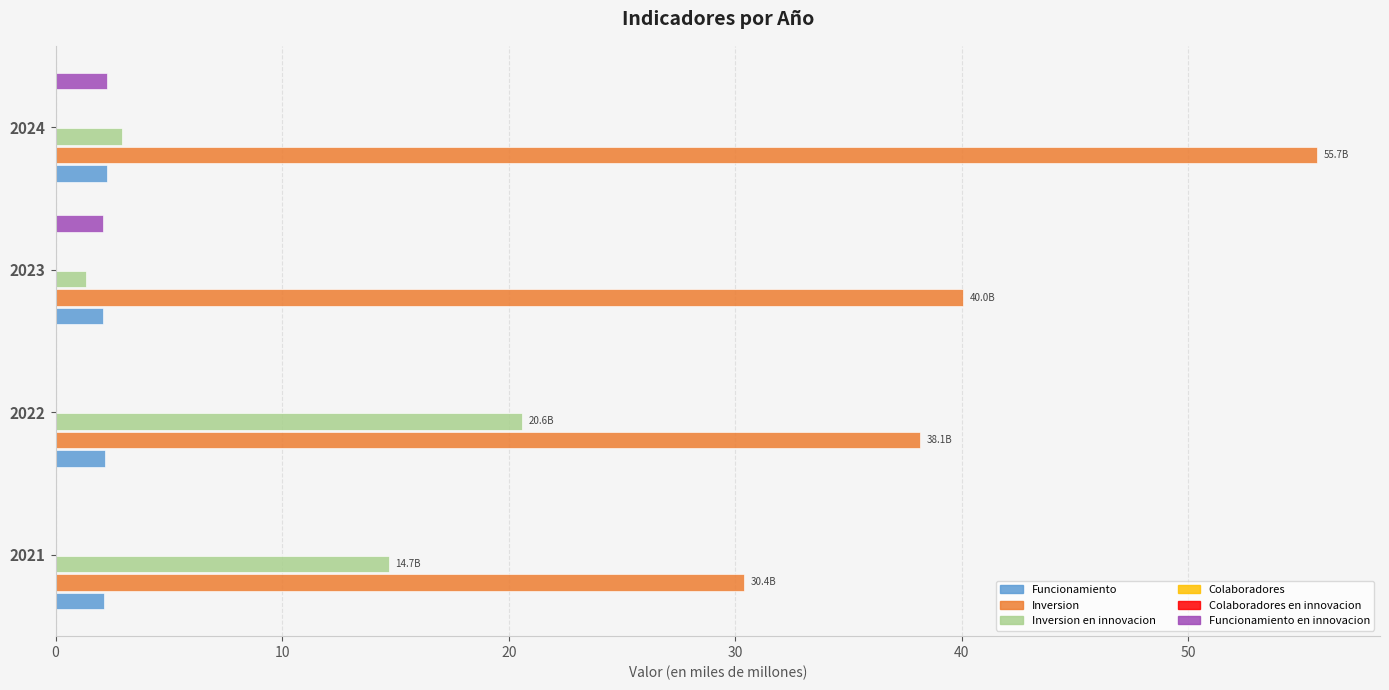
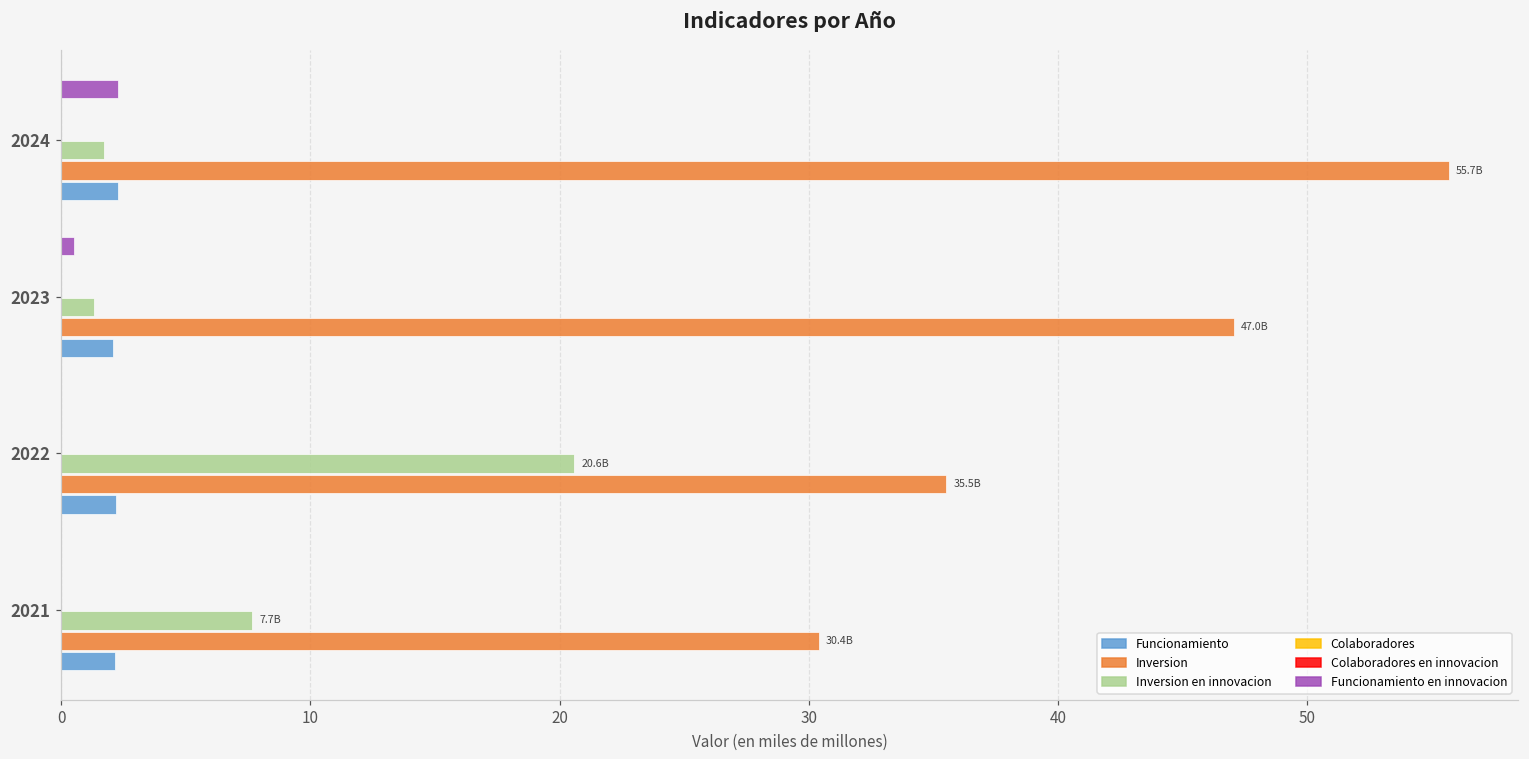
Inversion en innovacion, 2024: 2.9 -> 1.7
Funcionamiento en innovacion, 2023: 2.1 -> 0.5
Inversion, 2023: 40.0B -> 47.0B
Inversion, 2022: 38.1B -> 35.5B
Inversion en innovacion, 2021: 14.7B -> 7.7B
